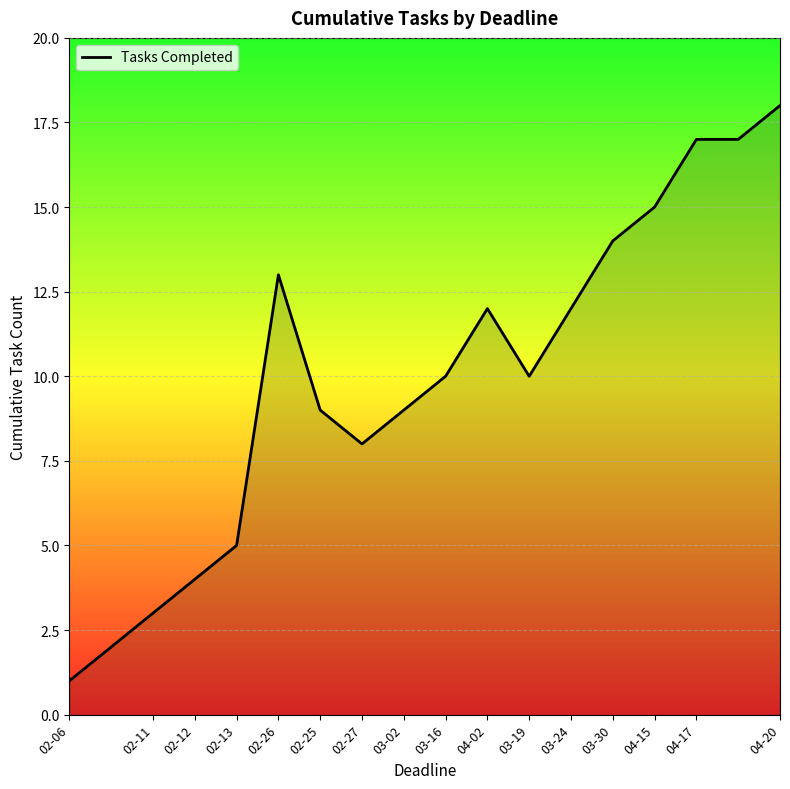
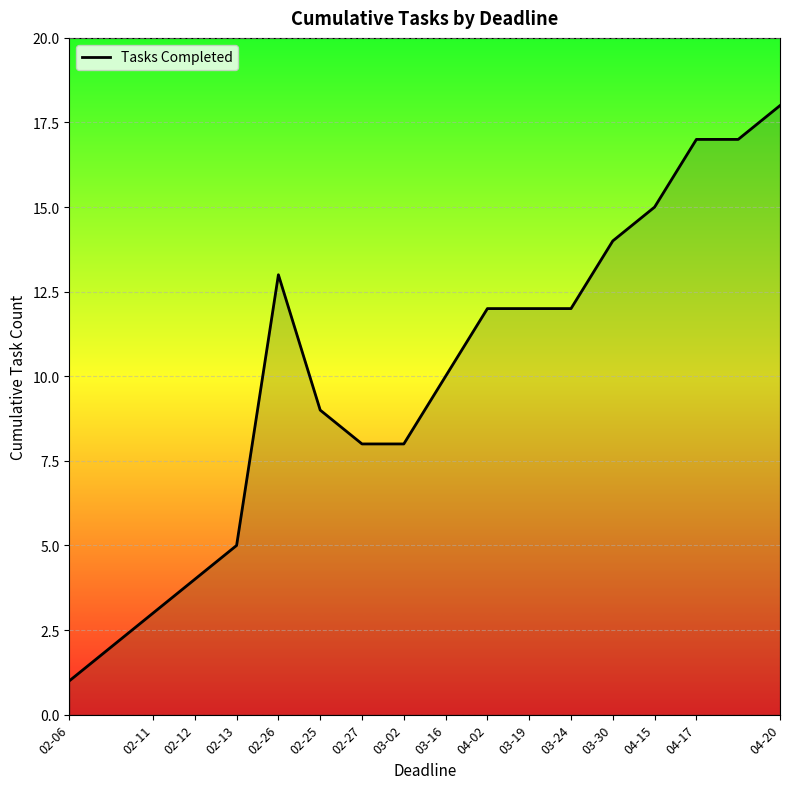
03-02: 9 -> 8
03-19: 10 -> 12
